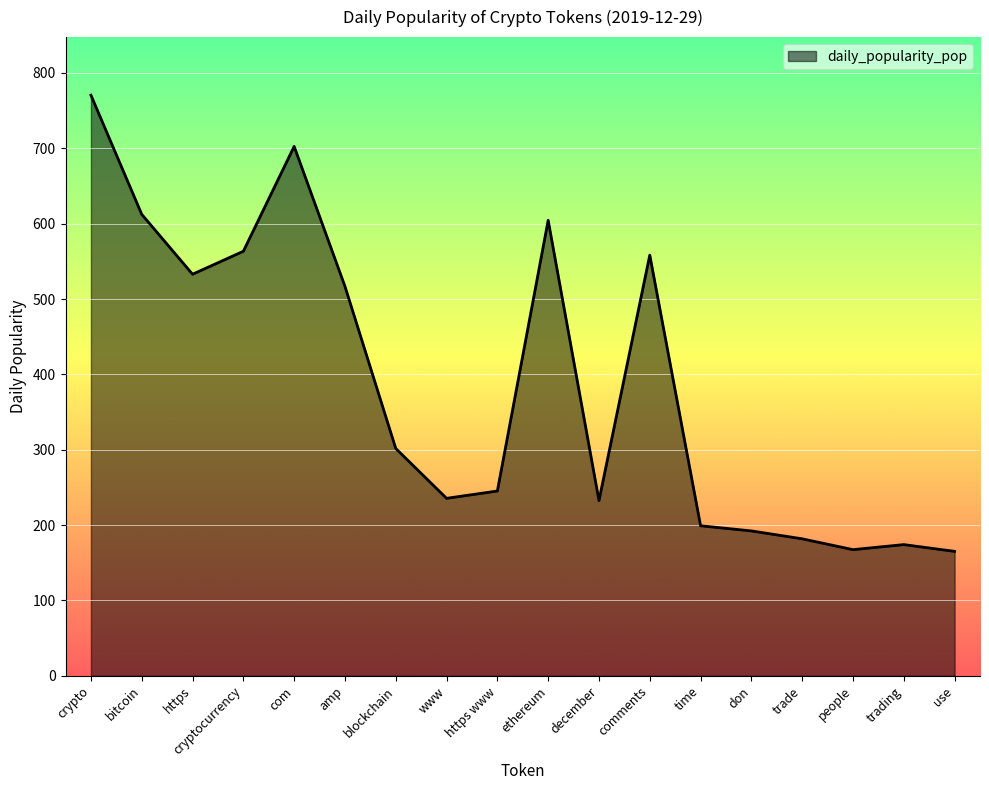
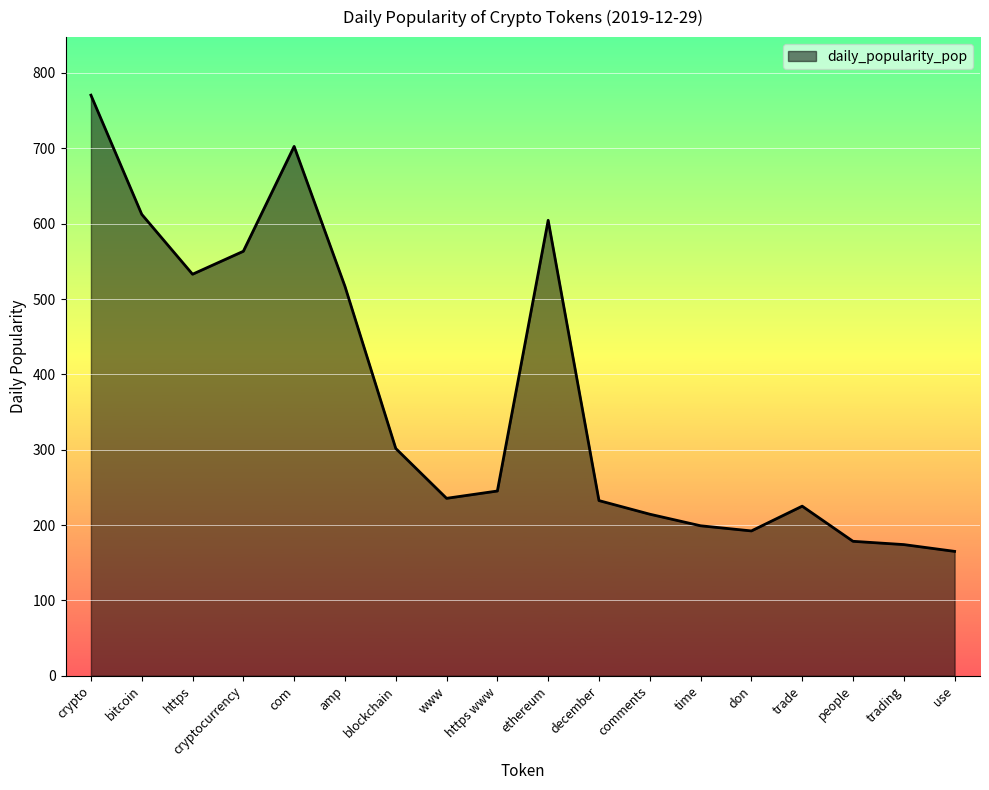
comments: 560 -> 210
trade: 180 -> 230
people: 170 -> 180
